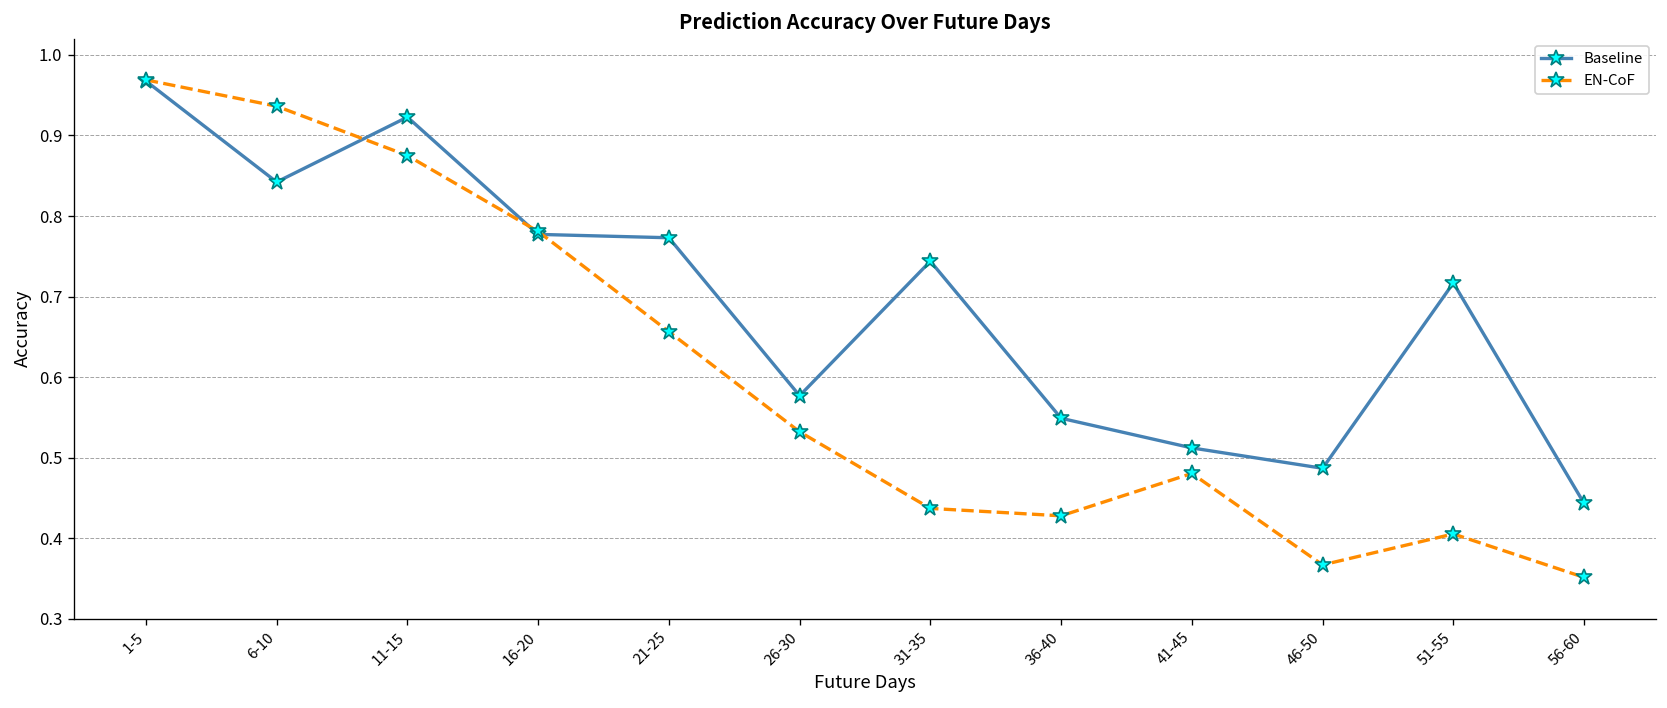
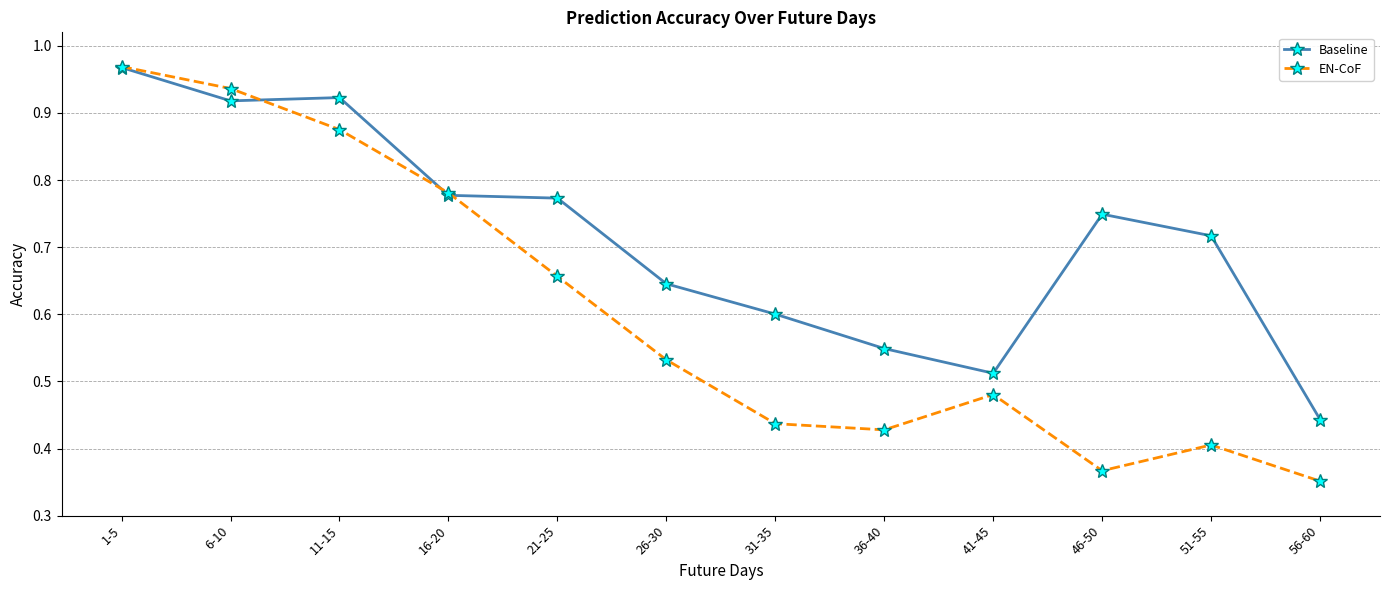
Baseline, 6-10: 0.84 -> 0.92
Baseline, 26-30: 0.58 -> 0.65
Baseline, 31-35: 0.74 -> 0.60
Baseline, 46-50: 0.49 -> 0.75
